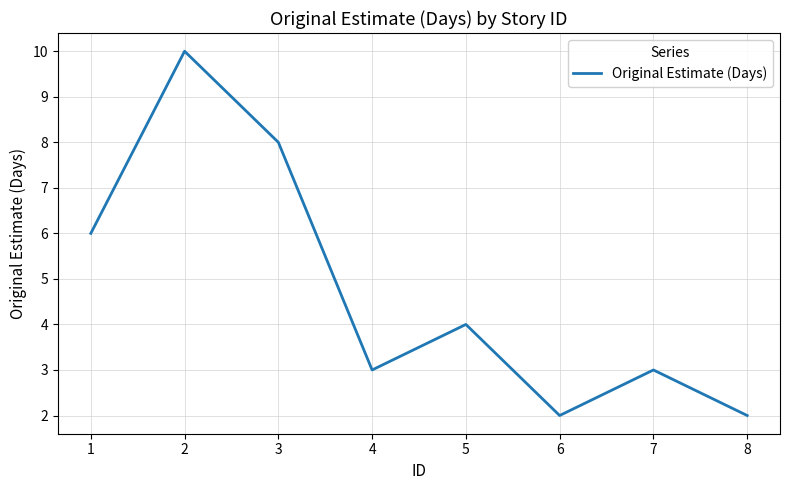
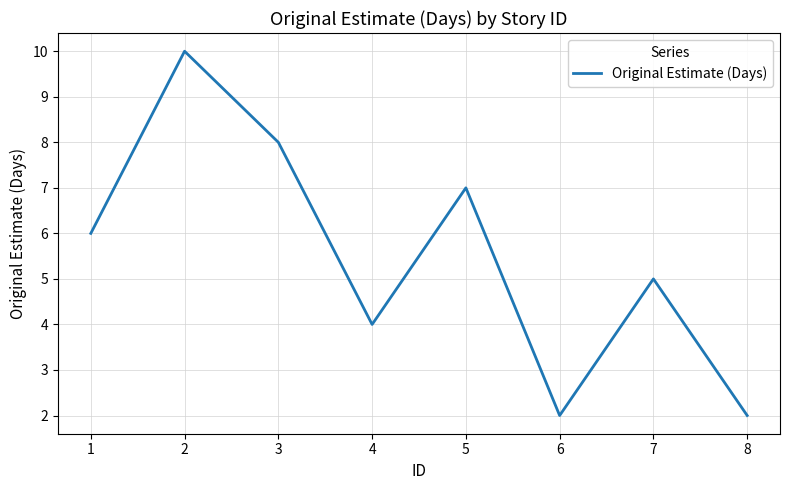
4: 3 -> 4
5: 4 -> 7
7: 3 -> 5
